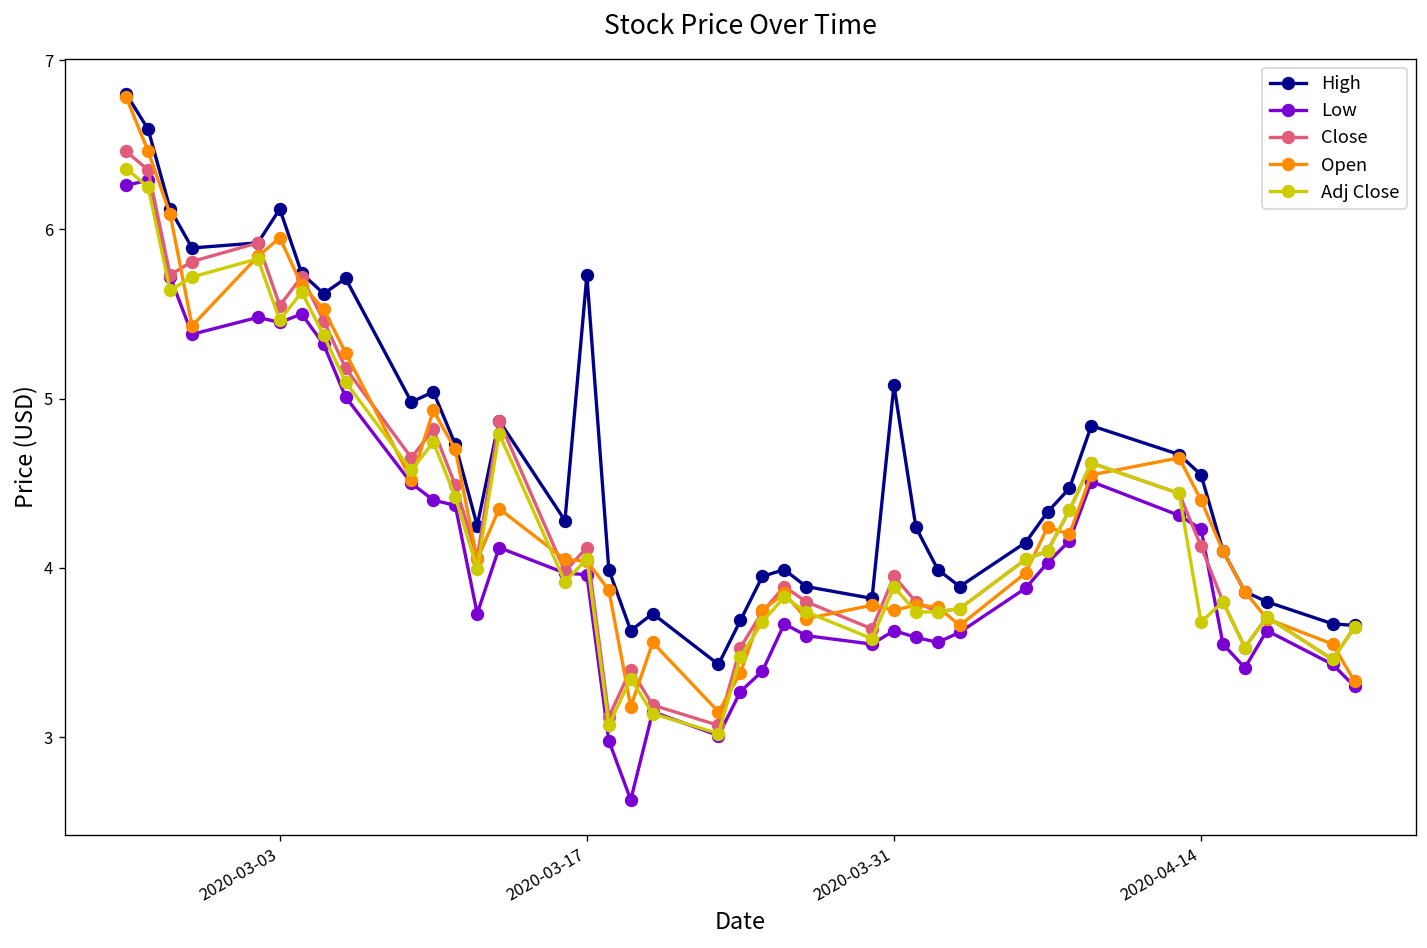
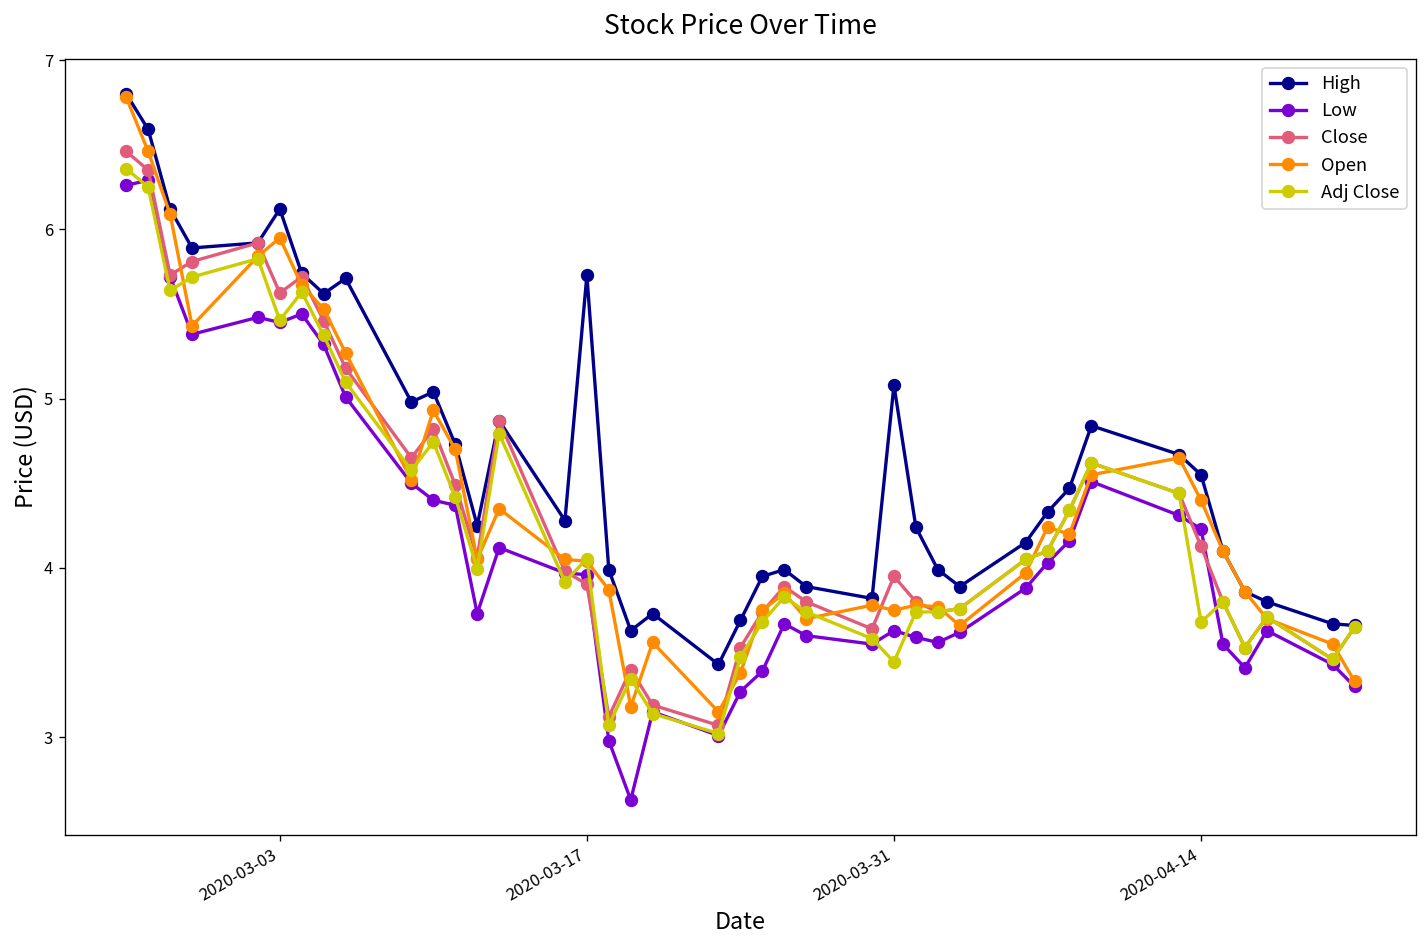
Close, 2020-03-03: 5.55 -> 5.62
Close, 2020-03-17: 4.12 -> 3.90
Adj Close, 2020-03-31: 3.89 -> 3.44
